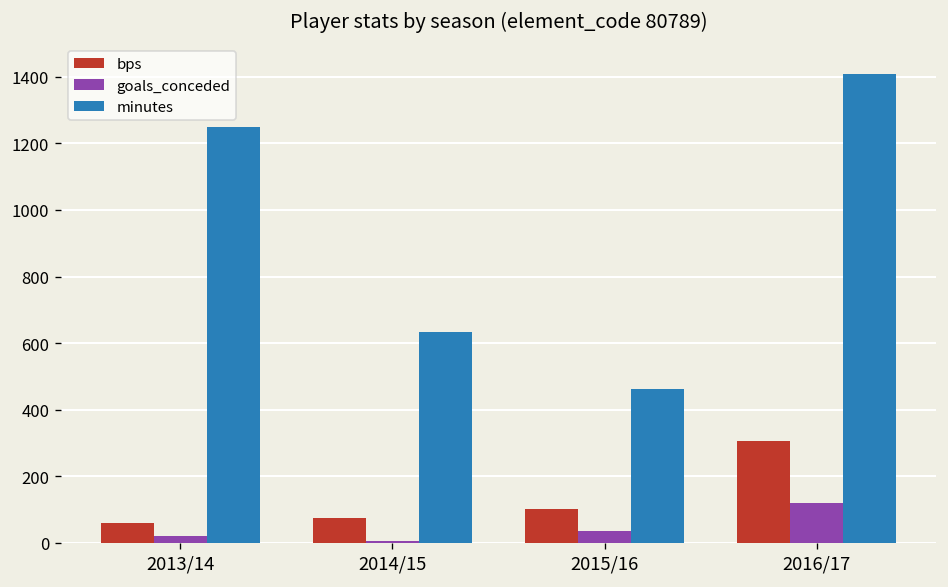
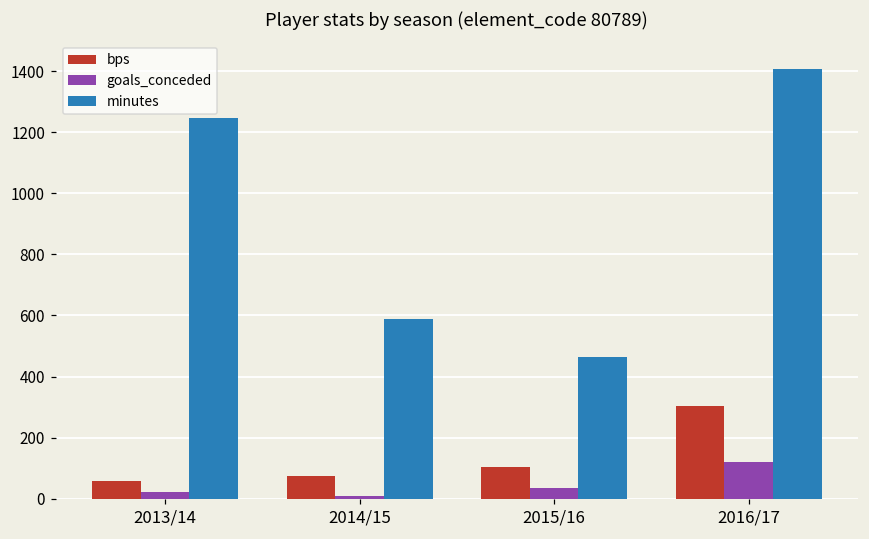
minutes, 2014/15: 630 -> 590
